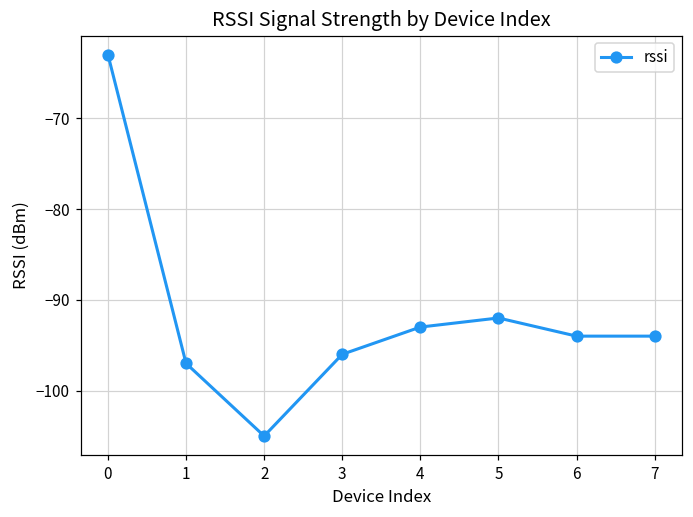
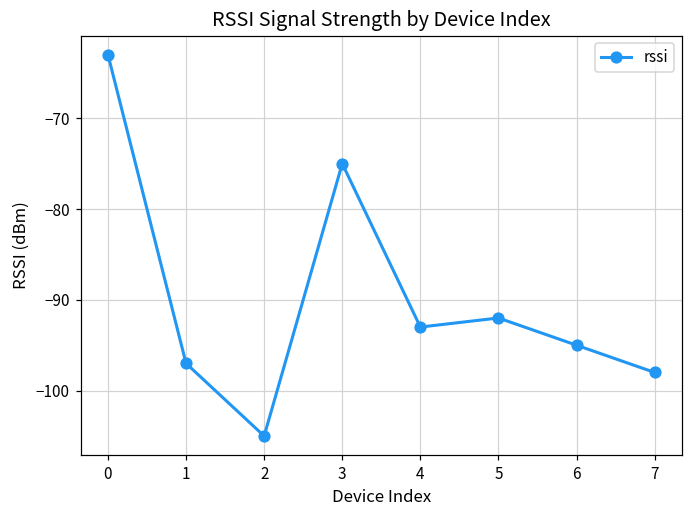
3: -96 -> -75
6: -94 -> -95
7: -94 -> -98
